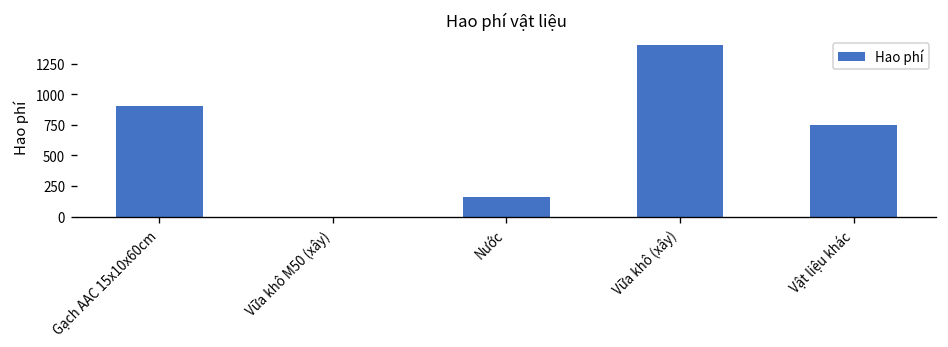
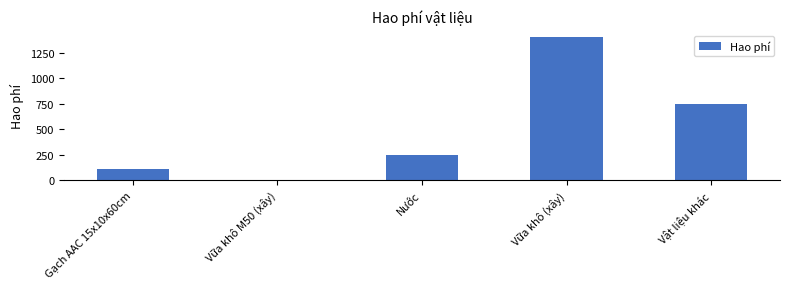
Gạch AAC 15x10x60cm: 910 -> 110
Nước: 160 -> 240
